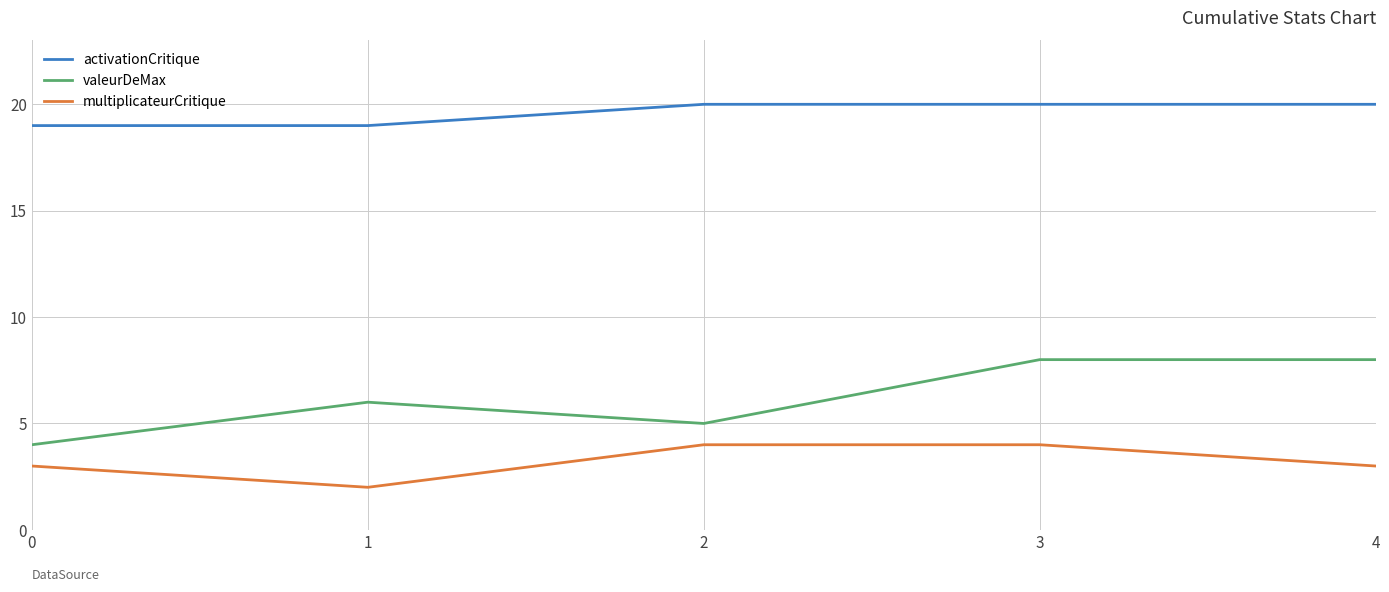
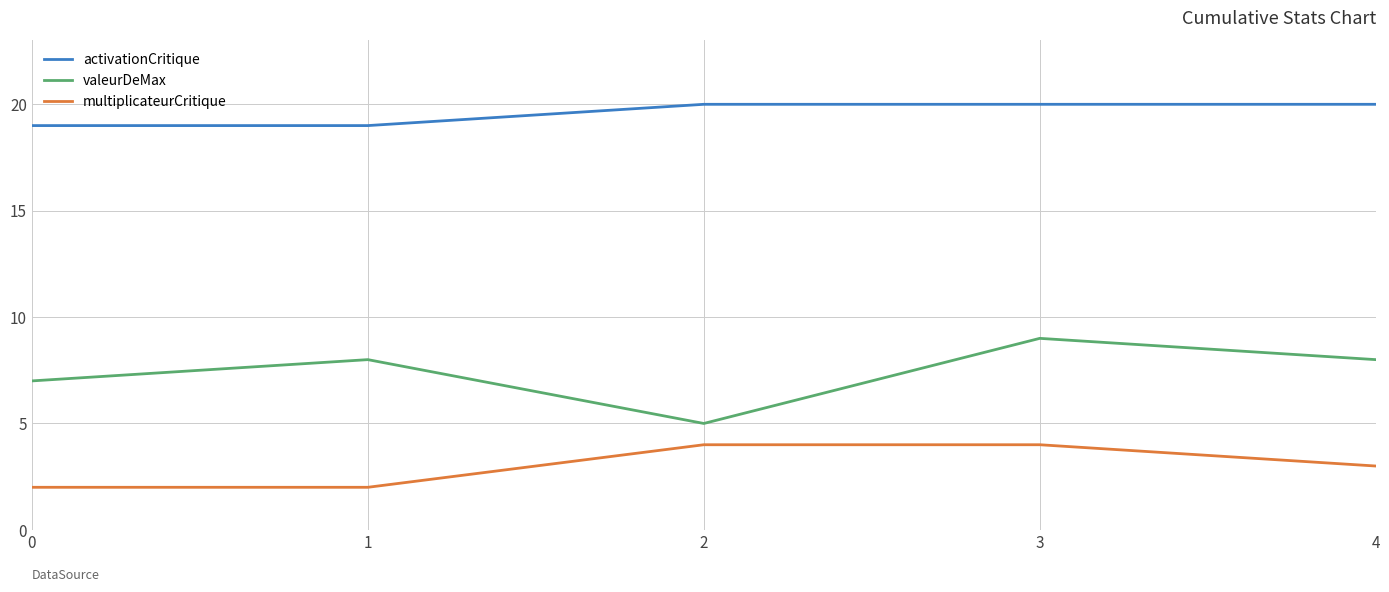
valeurDeMax, 0: 4 -> 7
multiplicateurCritique, 0: 3 -> 2
valeurDeMax, 1: 6 -> 8
valeurDeMax, 3: 8 -> 9
